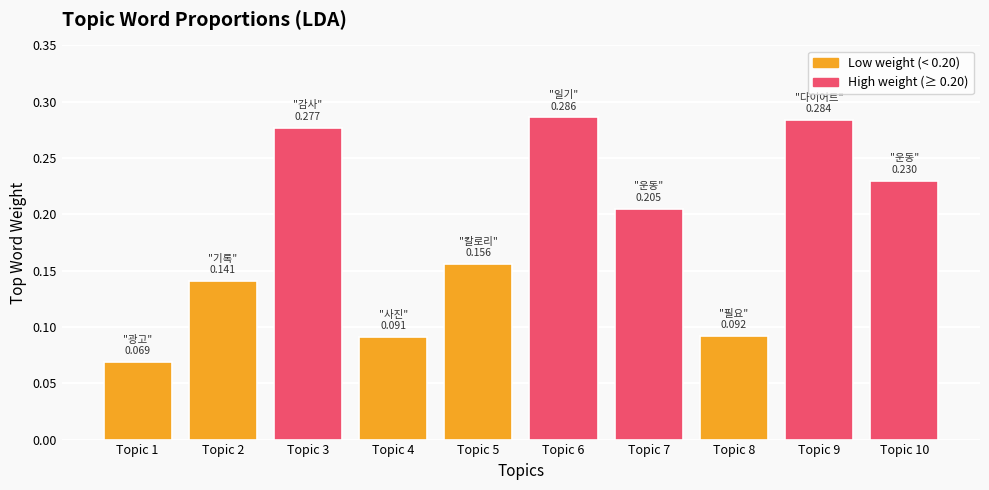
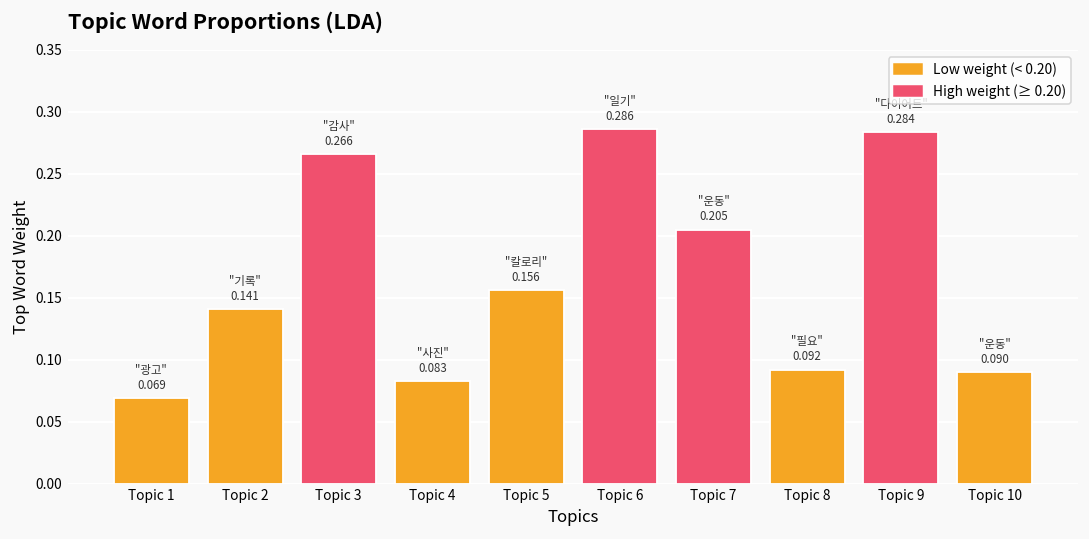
Topic 3: 0.277 -> 0.266
Topic 4: 0.091 -> 0.083
Topic 10: 0.230 -> 0.090
